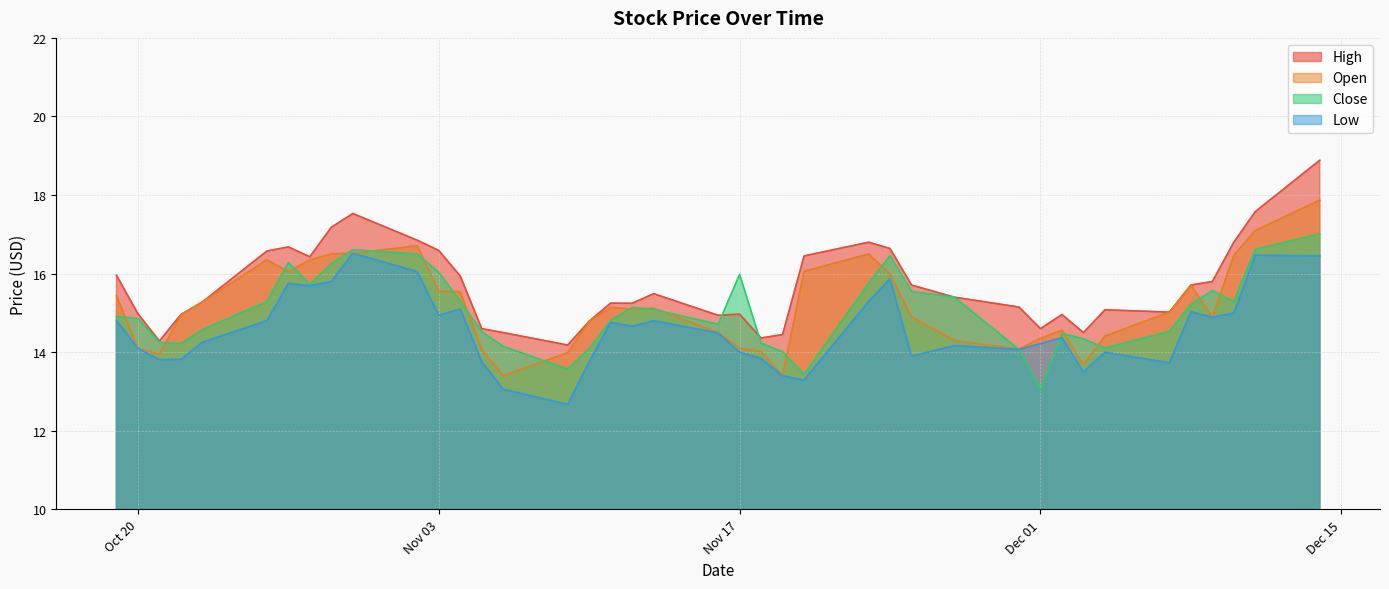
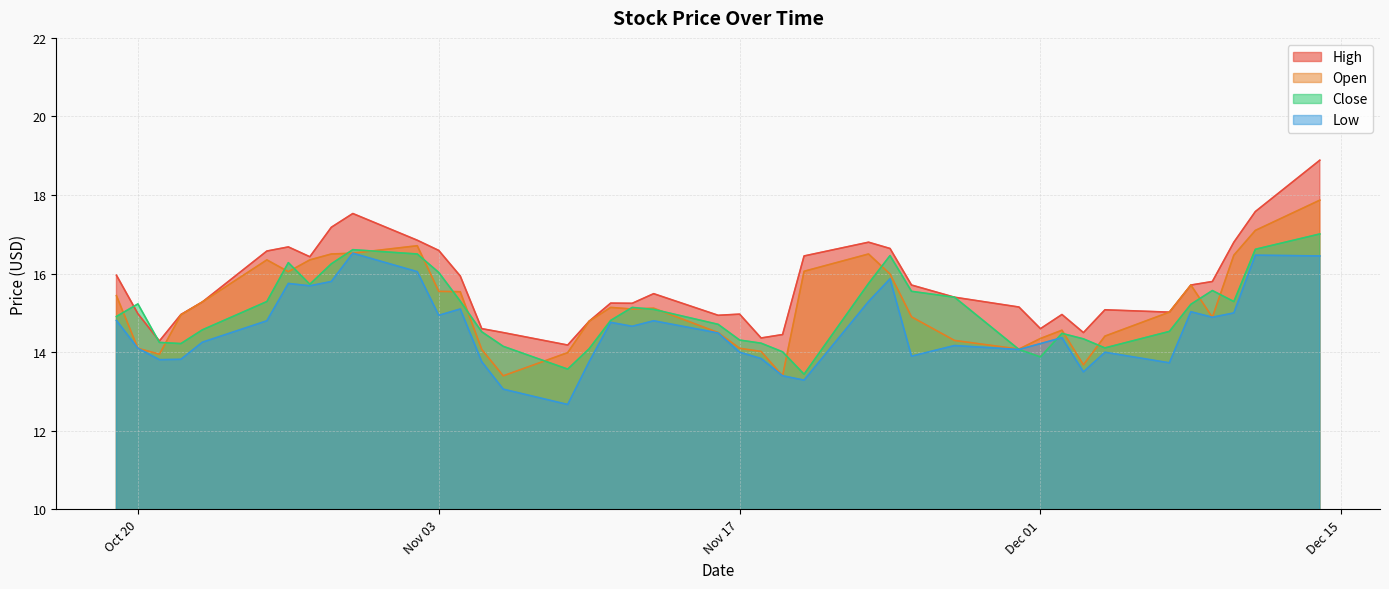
Close, Oct 20: 14.9 -> 15.2
Close, Nov 17: 16.0 -> 14.3
Close, Dec 01: 13.0 -> 13.9
